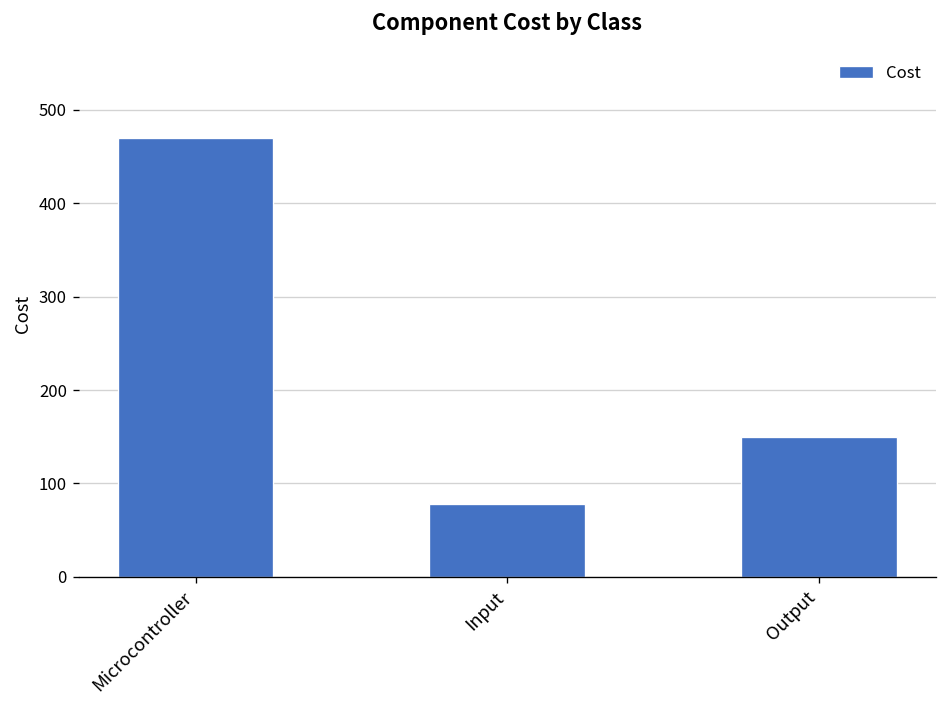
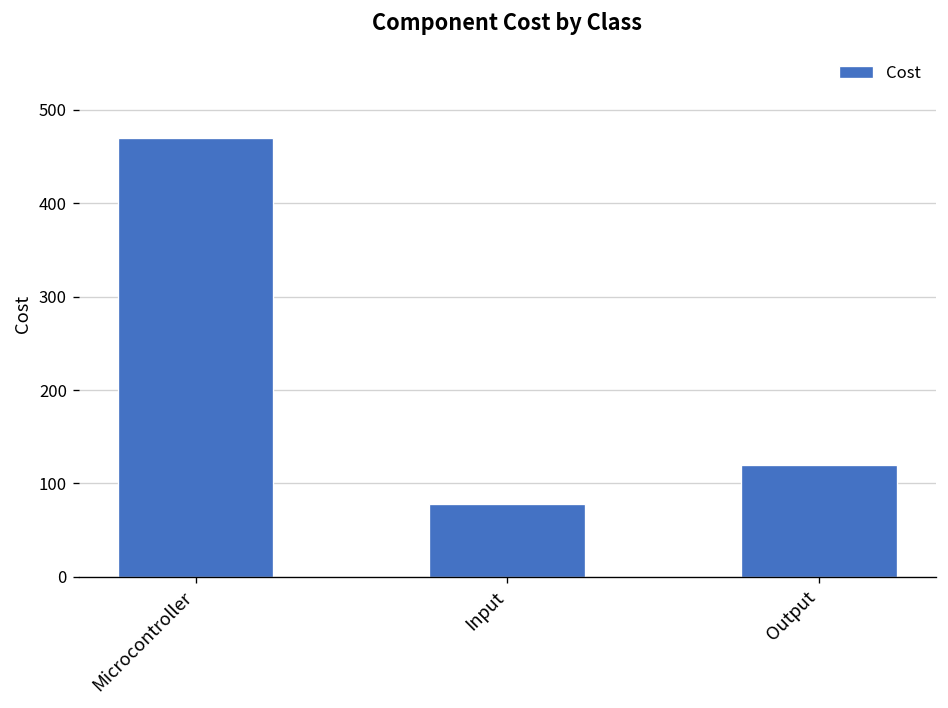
Output: 150 -> 120
